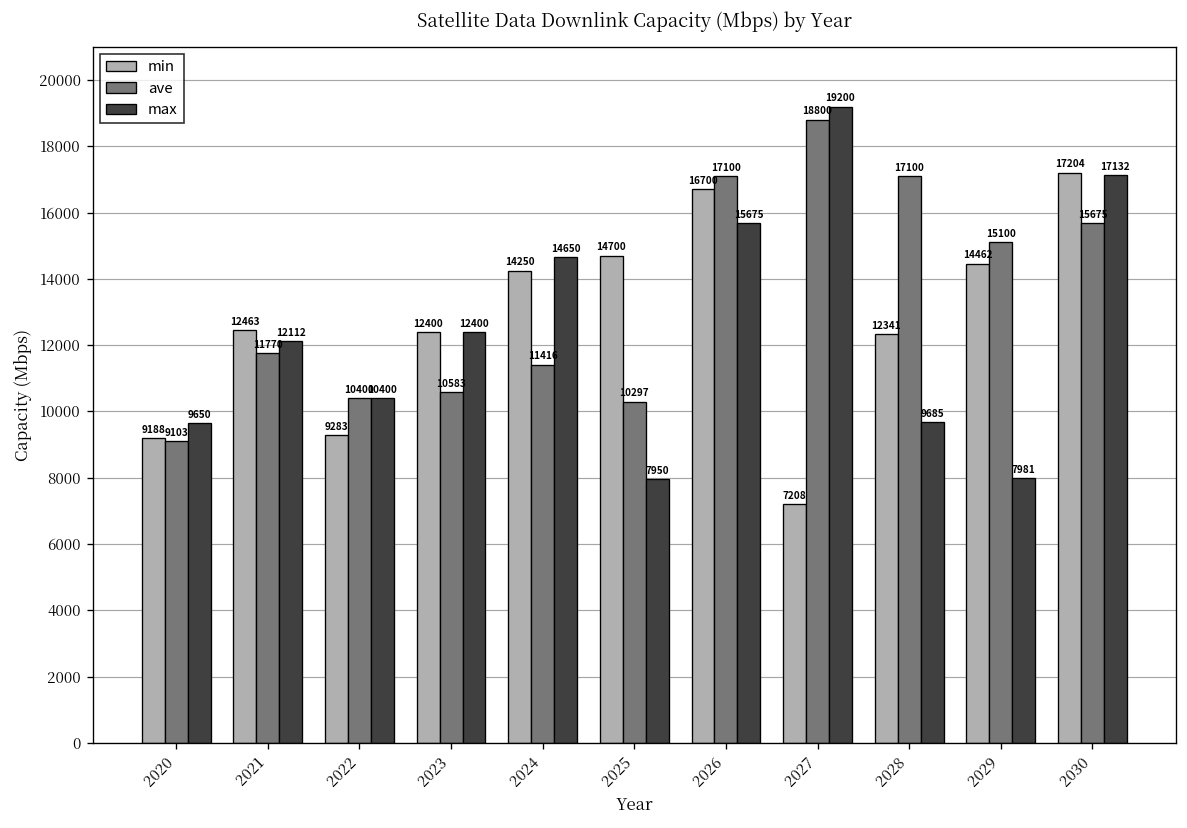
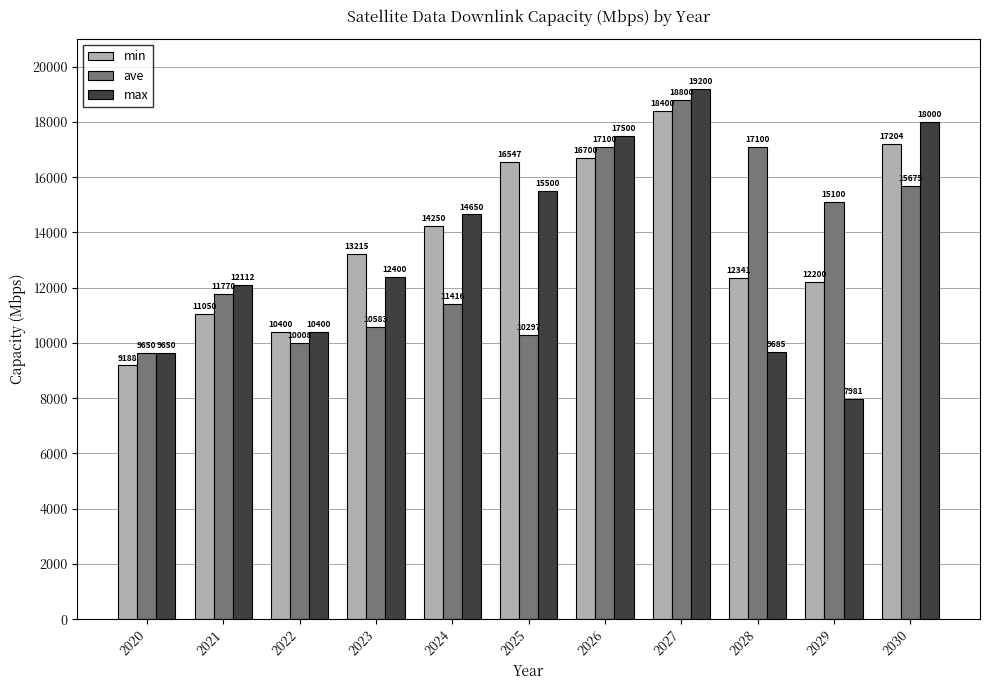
ave, 2020: 9103 -> 9650
min, 2021: 12463 -> 11050
min, 2022: 9283 -> 10400
ave, 2022: 10400 -> 10008
min, 2023: 12400 -> 13215
min, 2025: 14700 -> 16547
max, 2025: 7950 -> 15500
max, 2026: 15675 -> 17500
min, 2027: 7208 -> 18400
min, 2029: 14462 -> 12200
max, 2030: 17132 -> 18000
